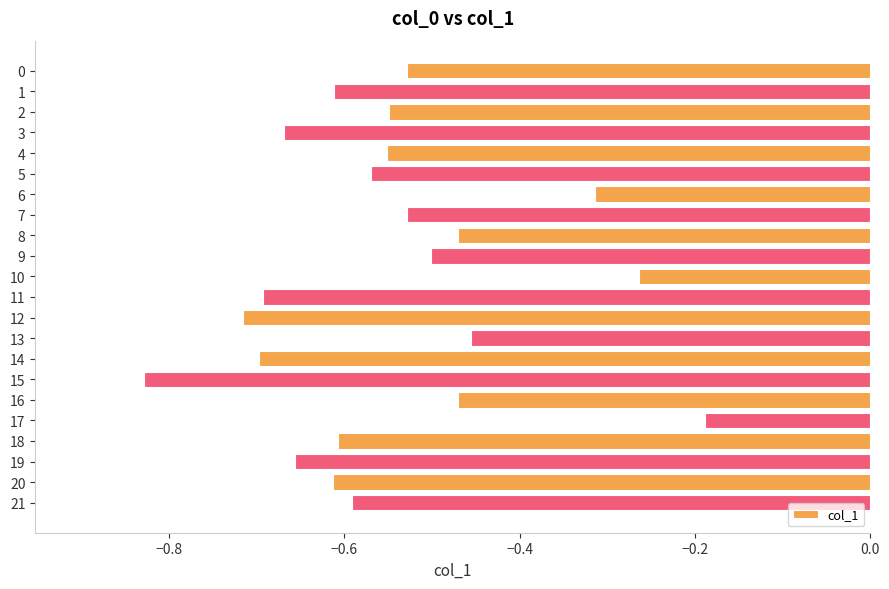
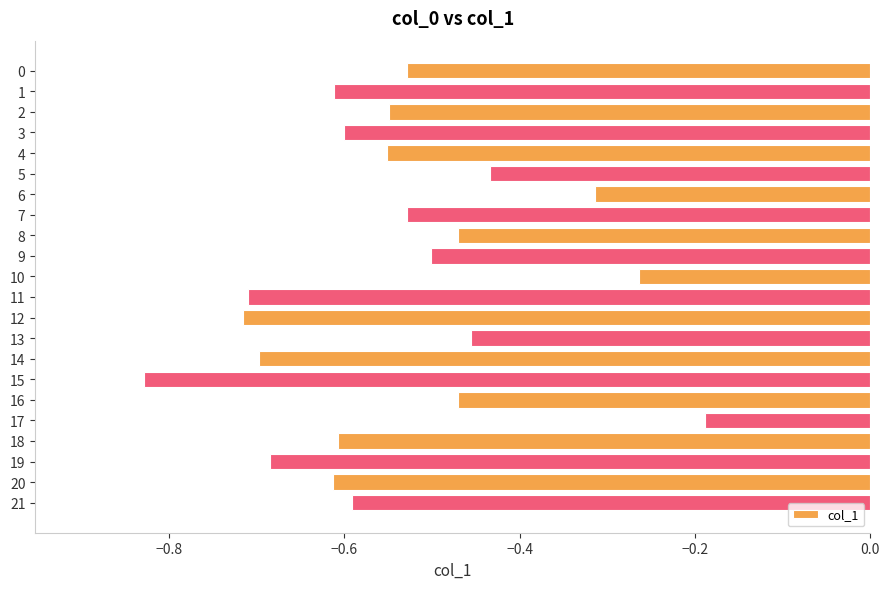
3: -0.67 -> -0.60
5: -0.57 -> -0.43
11: -0.69 -> -0.71
19: -0.66 -> -0.69
